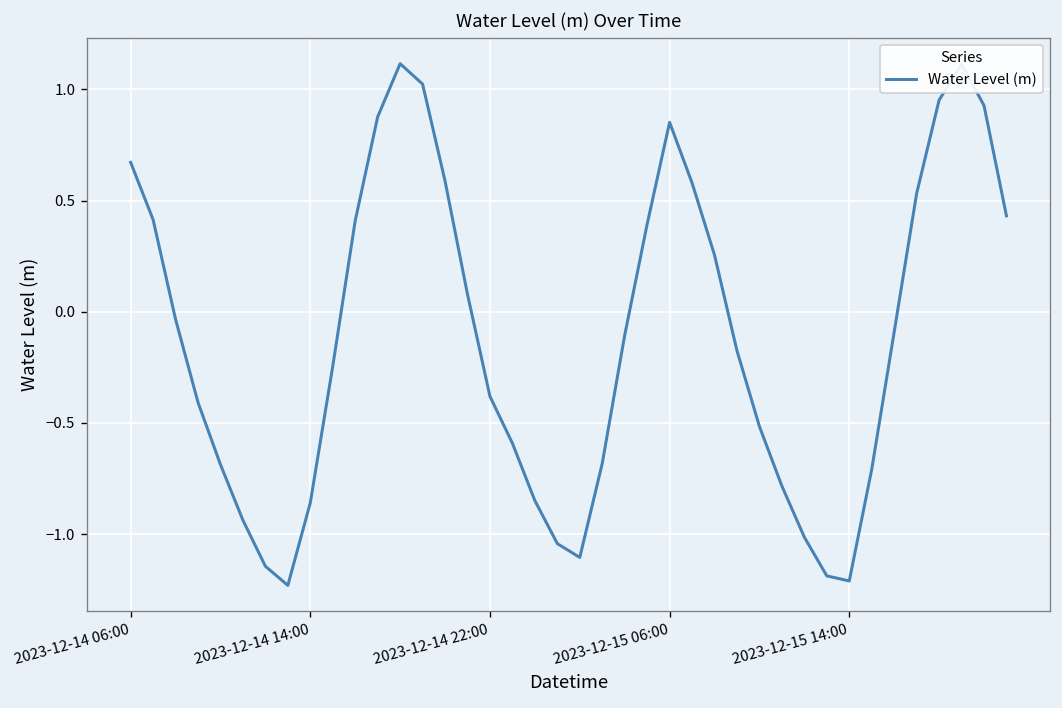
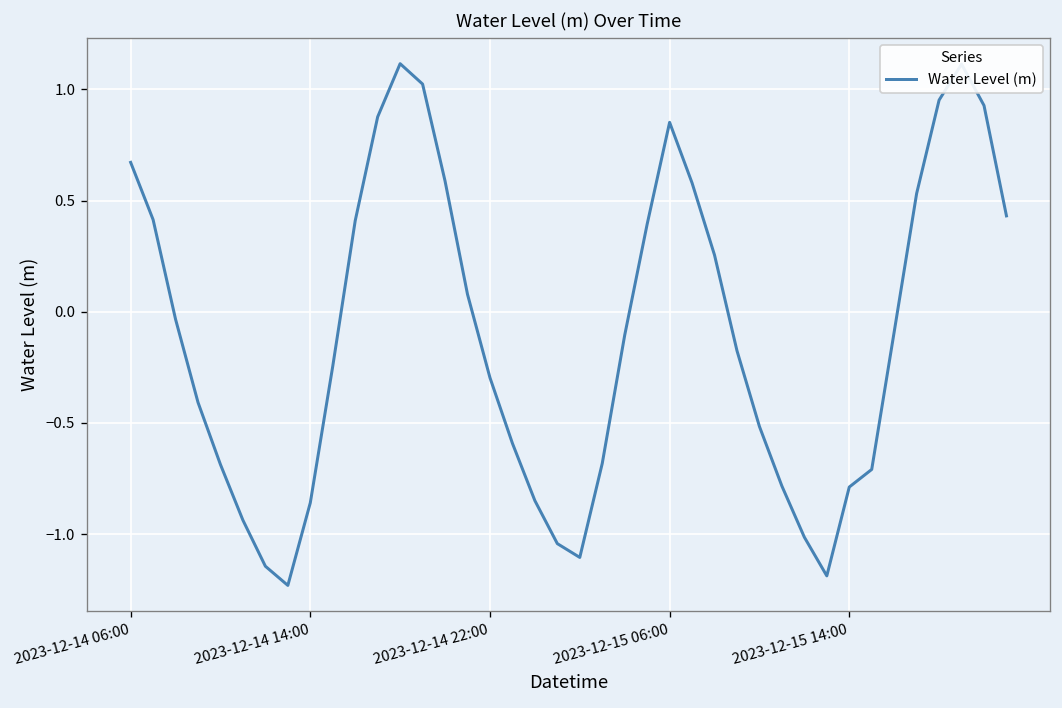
2023-12-14 22:00: -0.38 -> -0.30
2023-12-15 14:00: -1.21 -> -0.79
